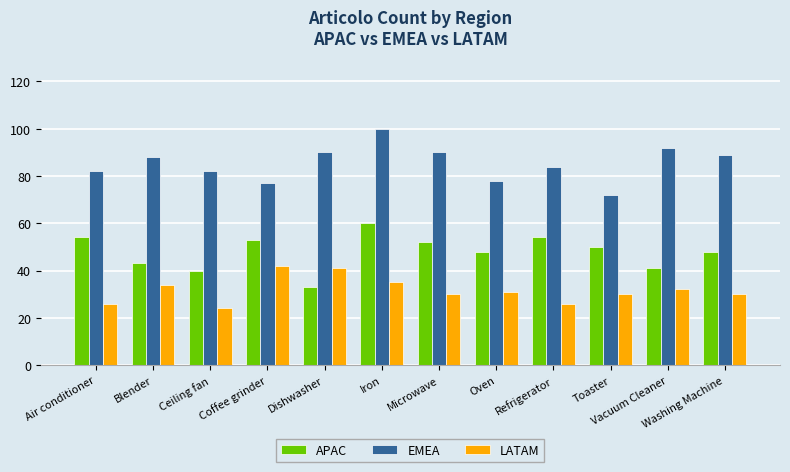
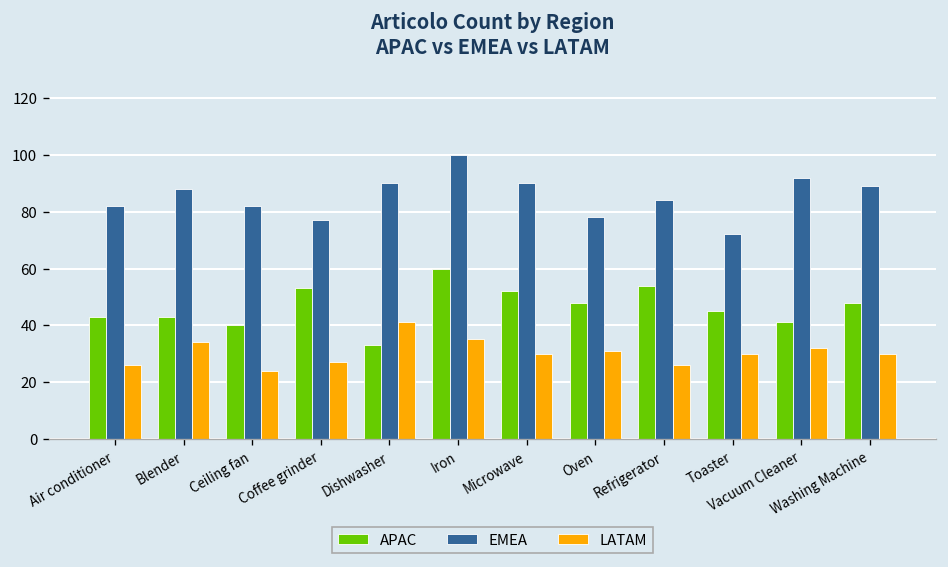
APAC, Air conditioner: 54 -> 43
LATAM, Coffee grinder: 42 -> 27
APAC, Toaster: 50 -> 45
